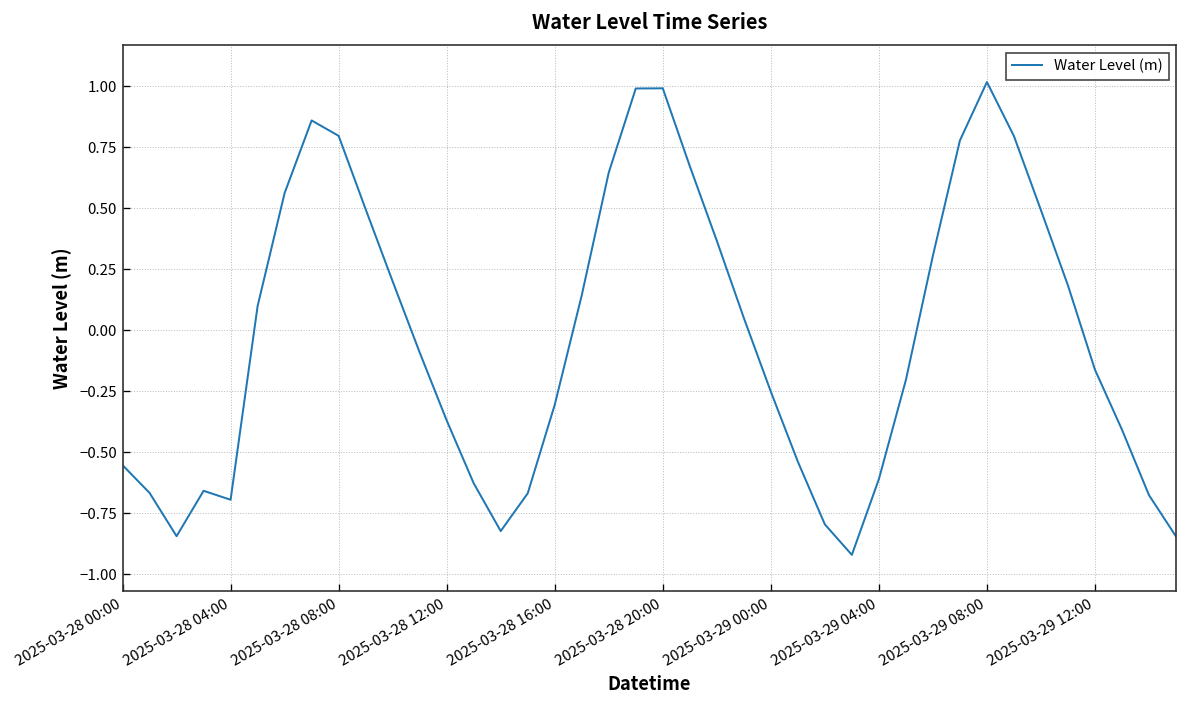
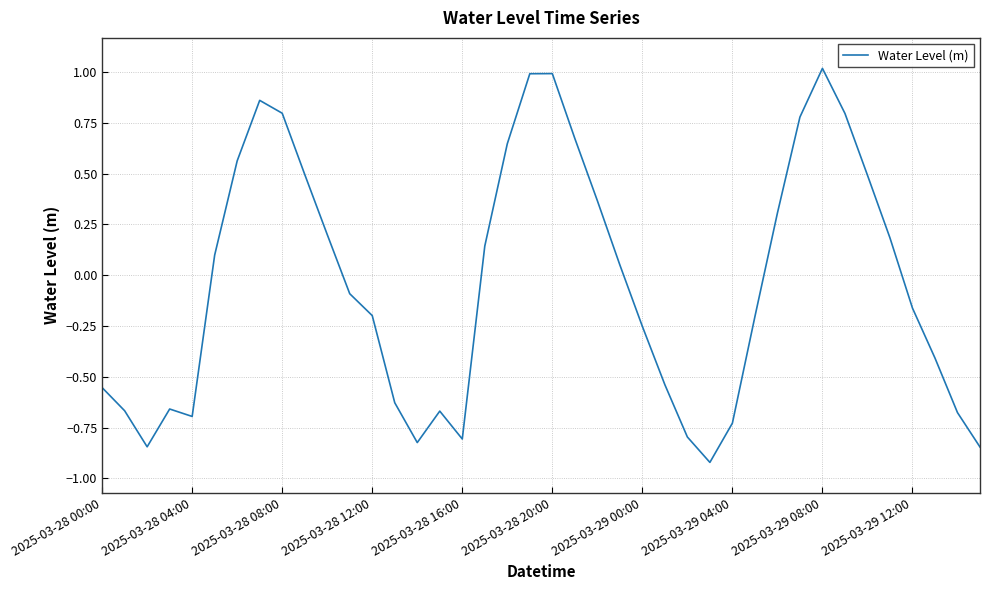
2025-03-28 12:00: -0.37 -> -0.20
2025-03-28 16:00: -0.31 -> -0.81
2025-03-29 04:00: -0.61 -> -0.73
